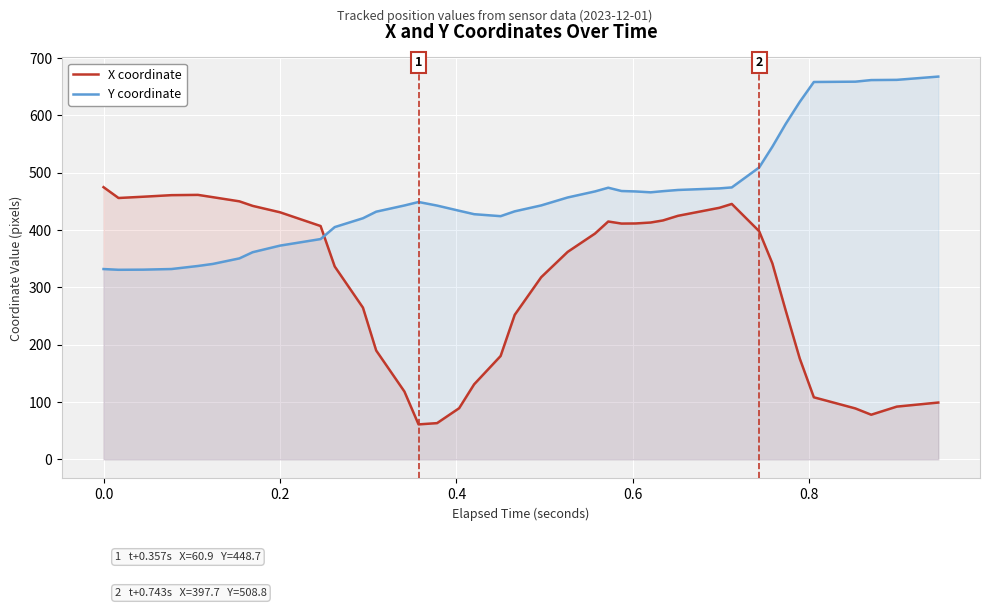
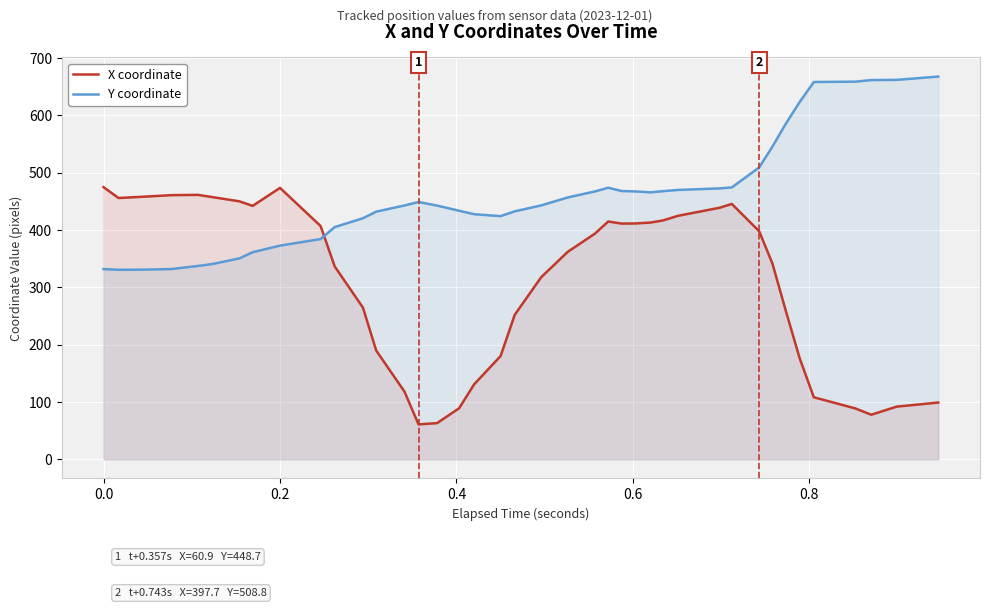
X coordinate, 0.2: 430 -> 470
